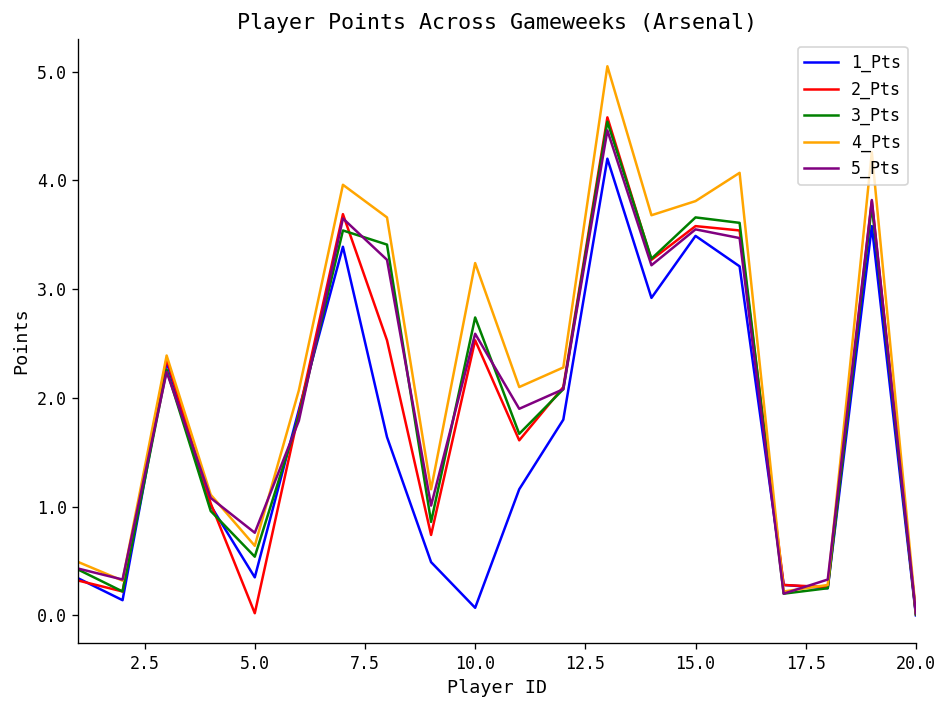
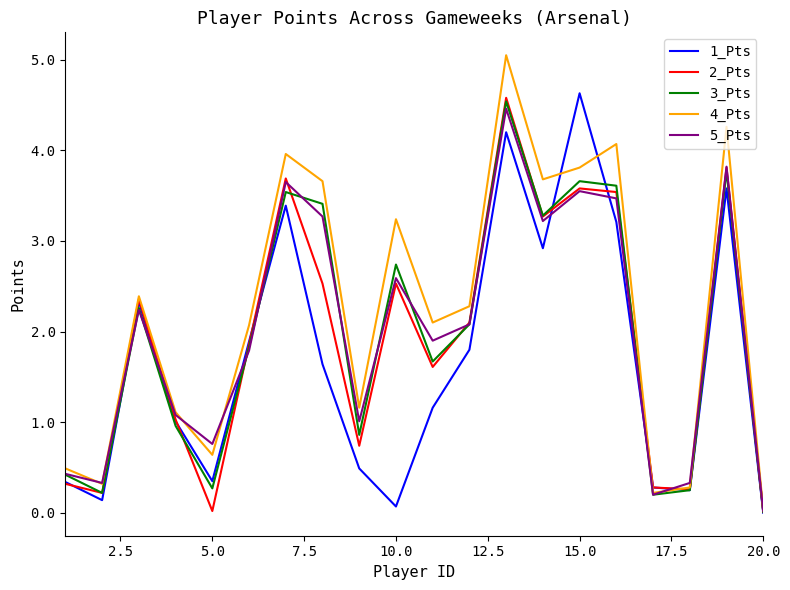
3_Pts, 5.0: 0.5 -> 0.3
1_Pts, 15.0: 3.5 -> 4.6
